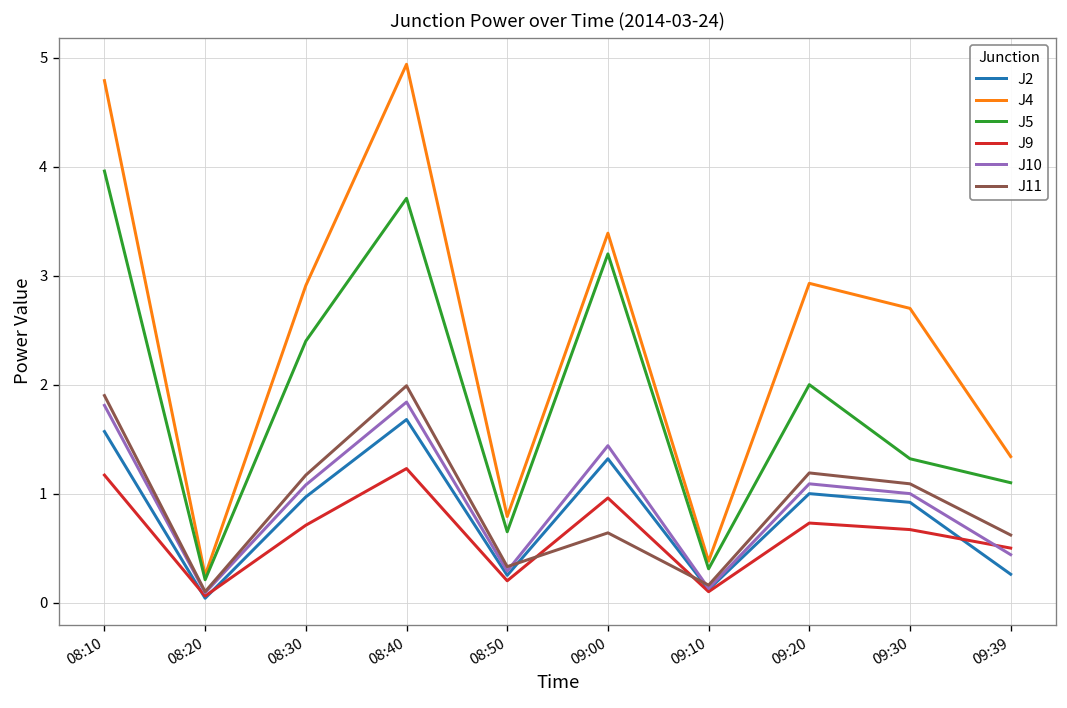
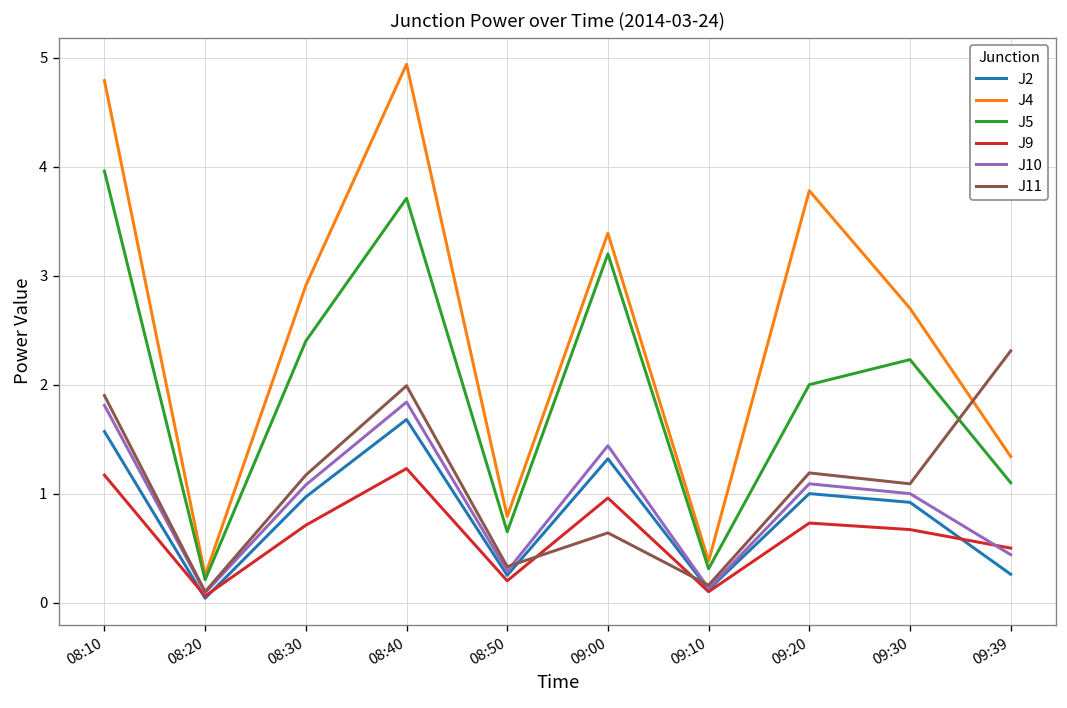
J4, 09:20: 2.9 -> 3.8
J5, 09:30: 1.3 -> 2.2
J11, 09:39: 0.6 -> 2.3
